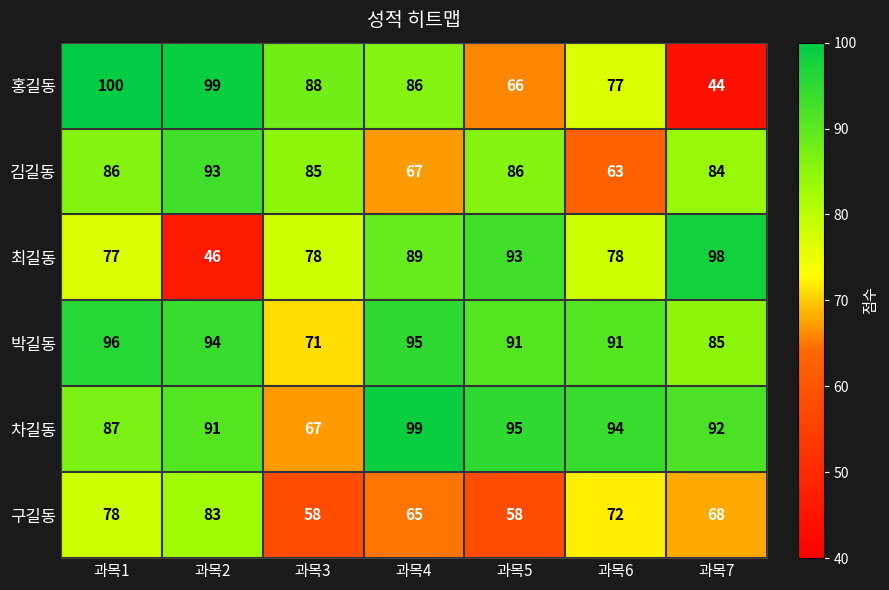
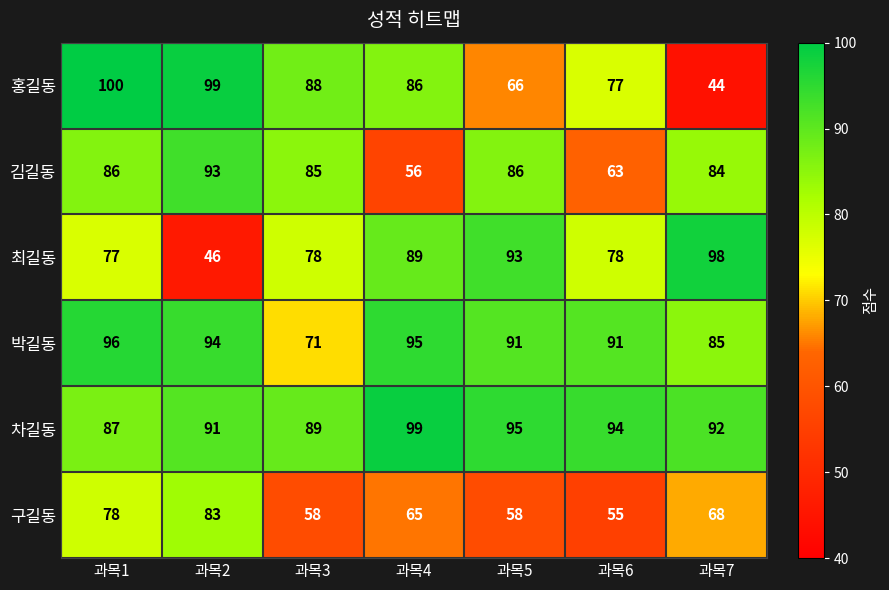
김길동, 과목4: 67 -> 56
차길동, 과목3: 67 -> 89
구길동, 과목6: 72 -> 55
